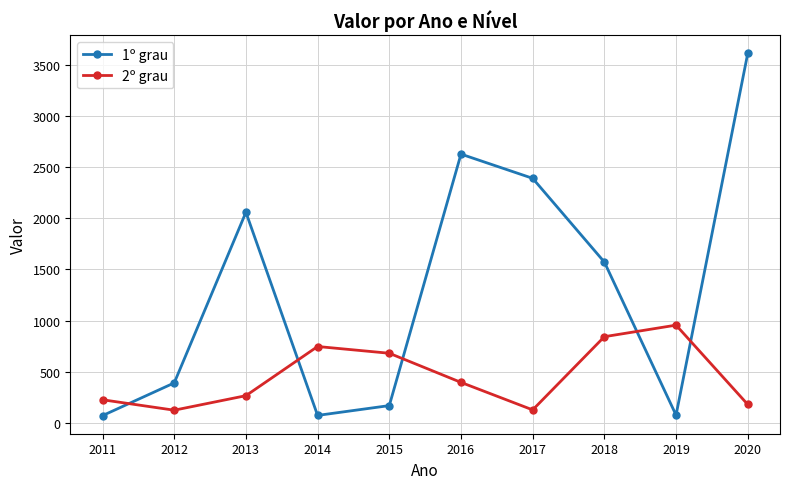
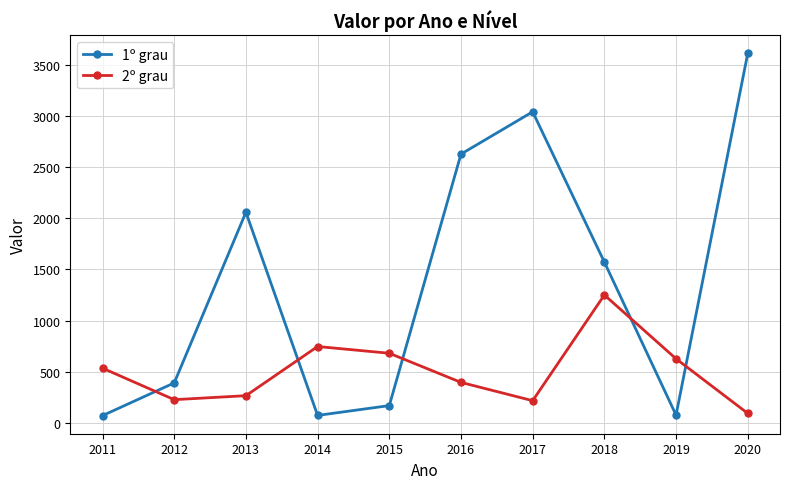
2º grau, 2011: 230 -> 530
2º grau, 2012: 120 -> 230
1º grau, 2017: 2390 -> 3040
2º grau, 2017: 130 -> 220
2º grau, 2018: 840 -> 1250
2º grau, 2019: 960 -> 630
2º grau, 2020: 180 -> 90
